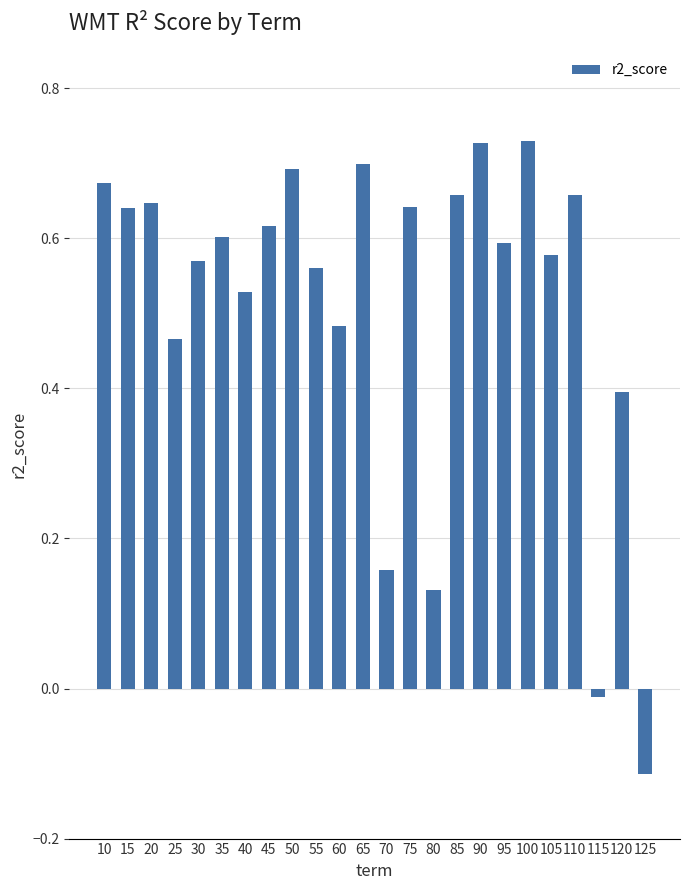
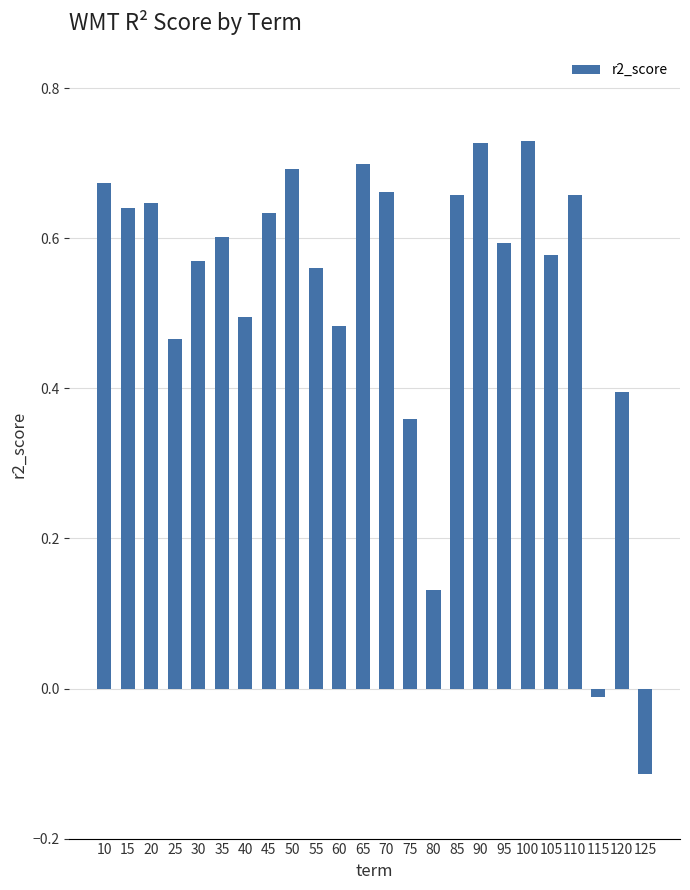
40: 0.53 -> 0.49
45: 0.62 -> 0.63
70: 0.16 -> 0.66
75: 0.64 -> 0.36
